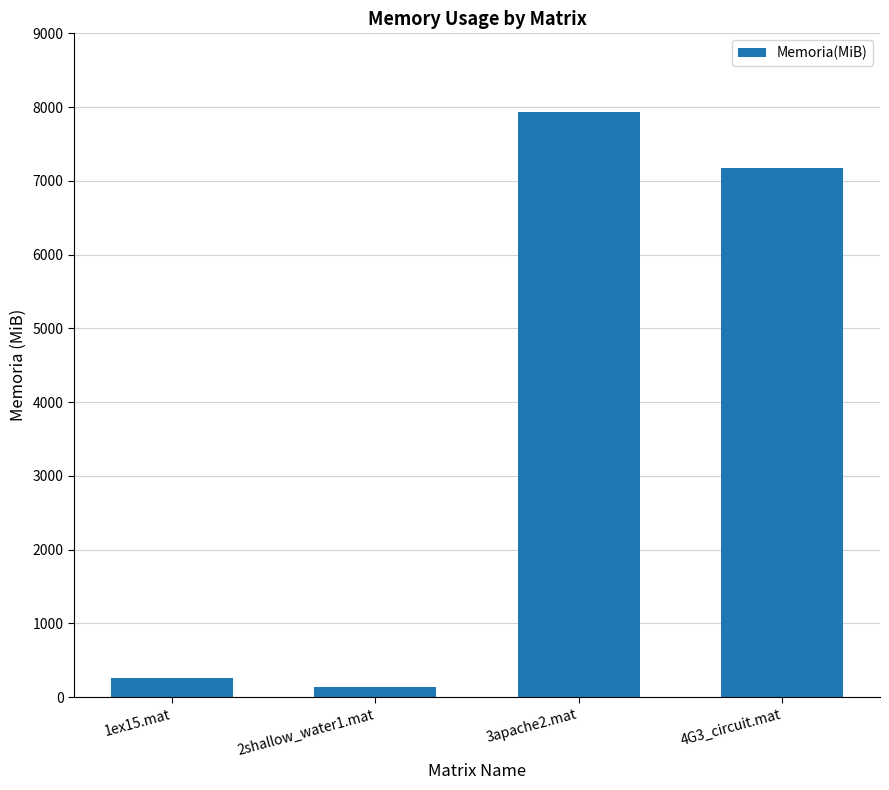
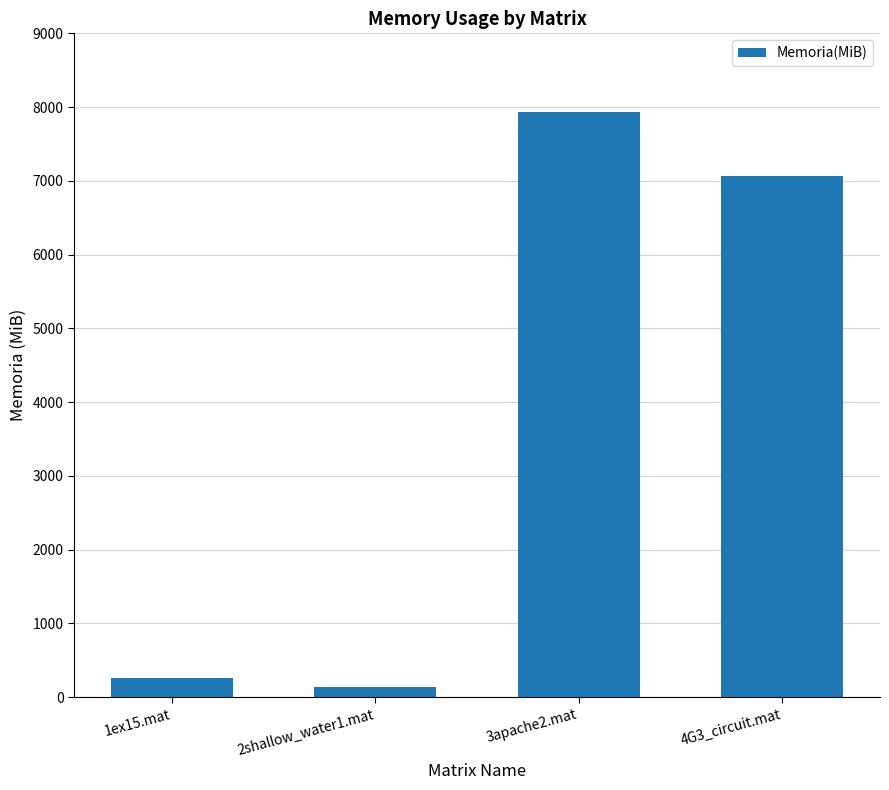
4G3_circuit.mat: 7200 -> 7100
